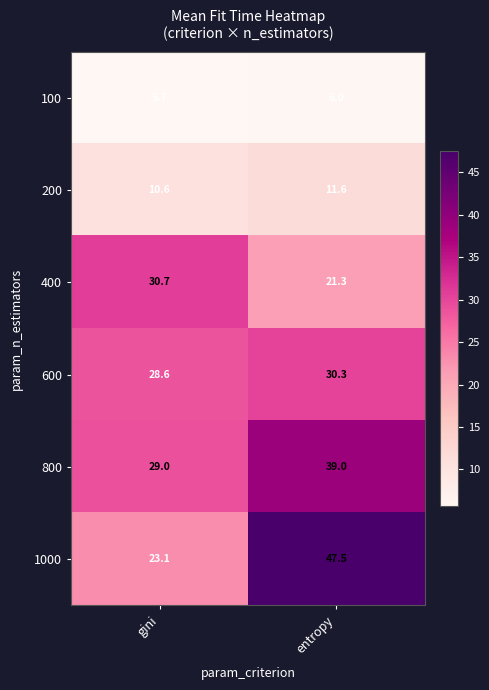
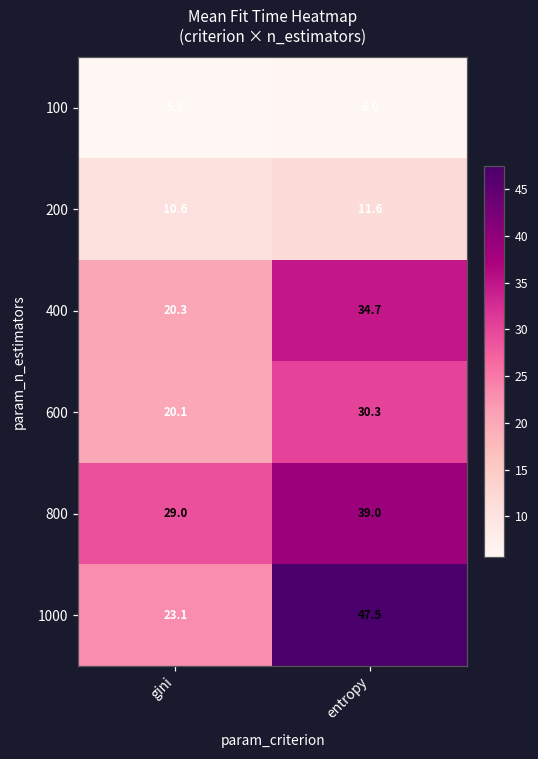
400, gini: 30.7 -> 20.3
400, entropy: 21.3 -> 34.7
600, gini: 28.6 -> 20.1
